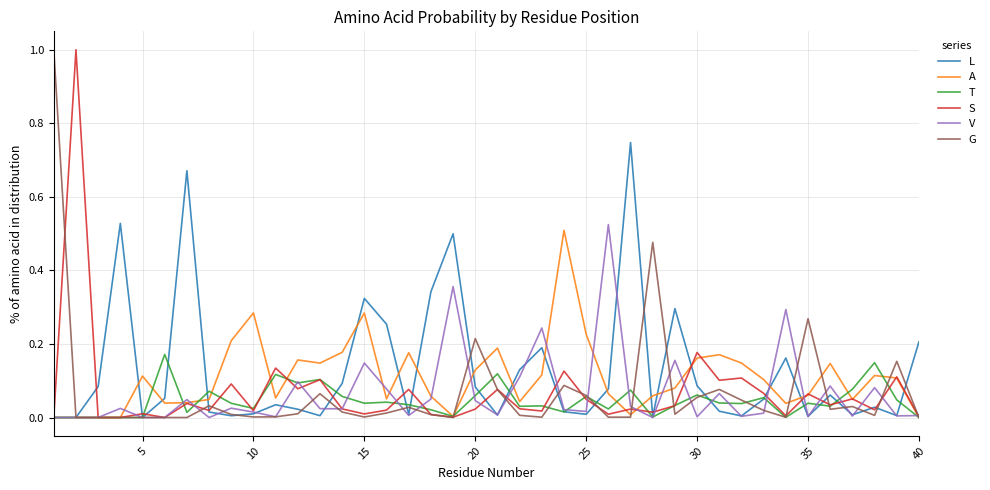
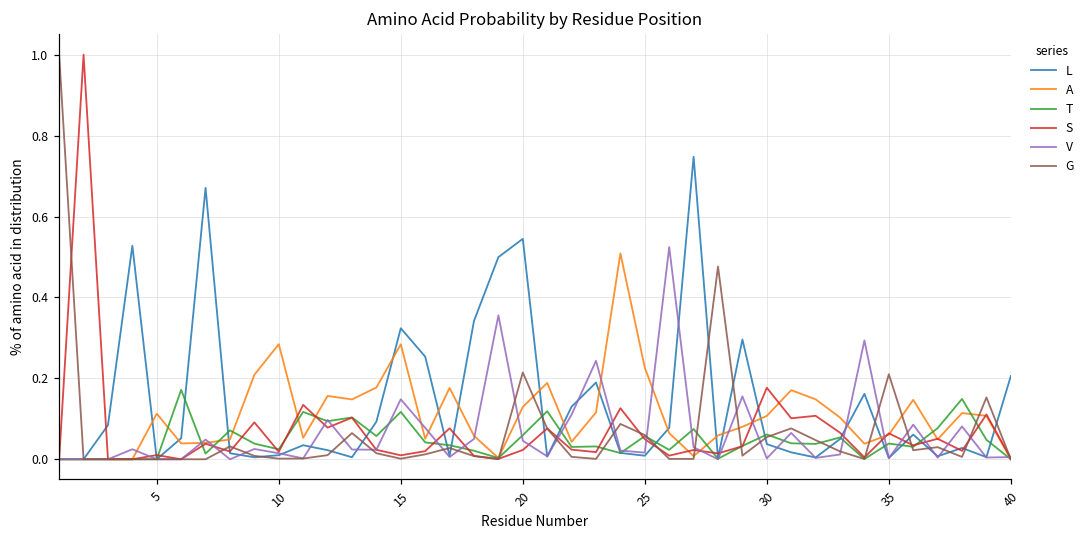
T, 15: 0.04 -> 0.12
L, 20: 0.08 -> 0.54
L, 30: 0.09 -> 0.04
A, 30: 0.16 -> 0.11
G, 35: 0.27 -> 0.21
